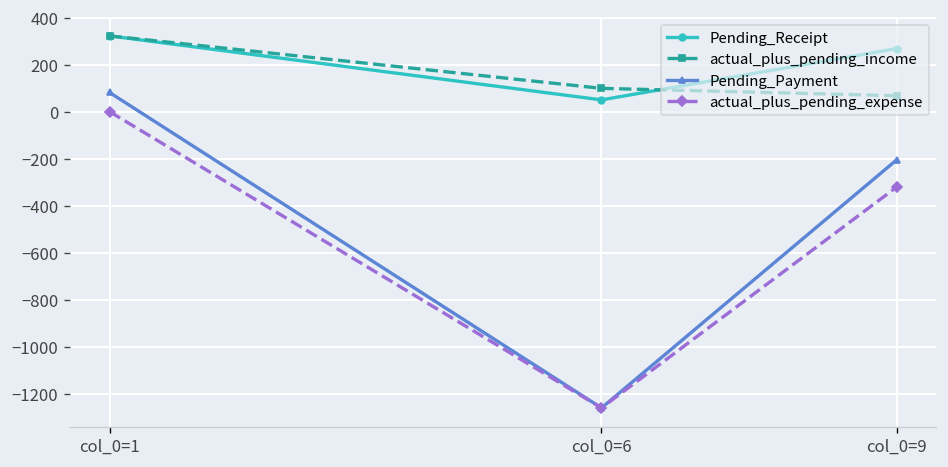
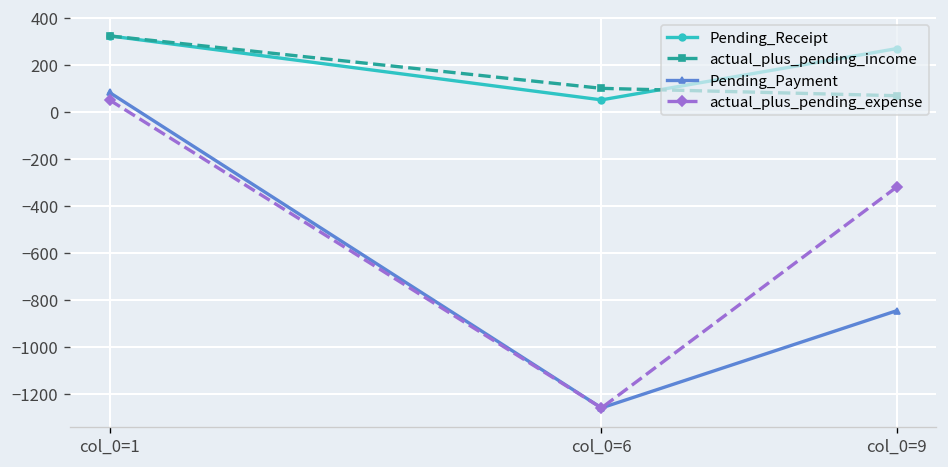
actual_plus_pending_expense, col_0=1: 0 -> 50
Pending_Payment, col_0=9: -210 -> -850
